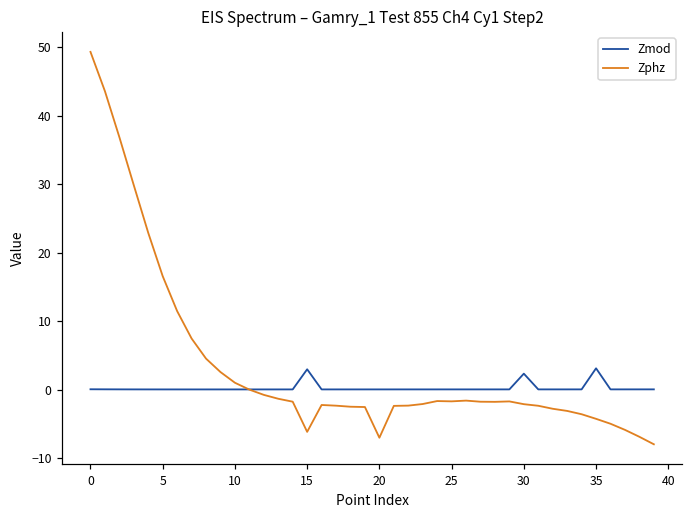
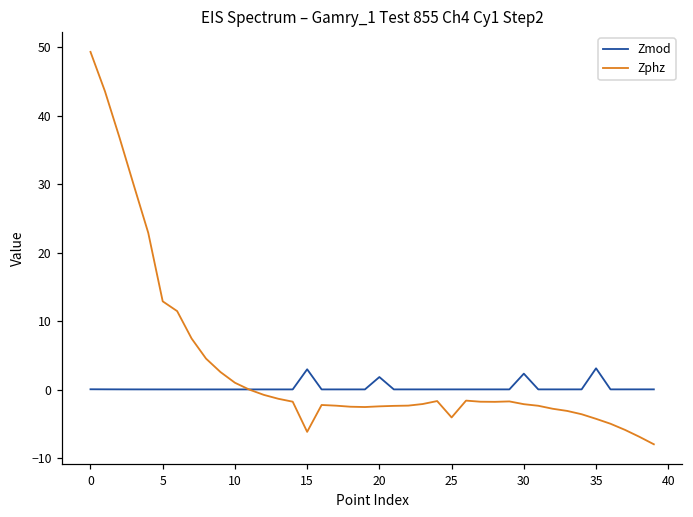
Zphz, 5: 17 -> 13
Zmod, 20: 0 -> 2
Zphz, 20: -7 -> -2
Zphz, 25: -2 -> -4
